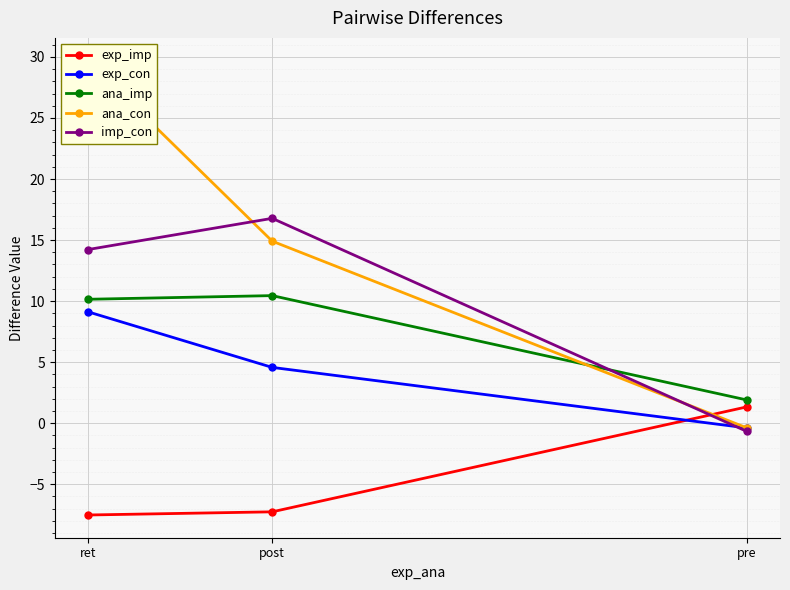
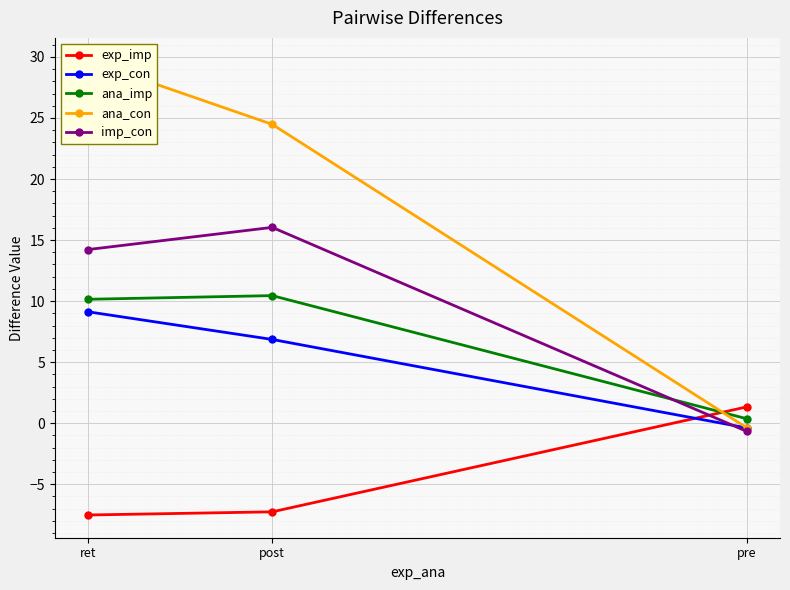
exp_con, post: 4.6 -> 6.9
ana_con, post: 14.9 -> 24.5
imp_con, post: 16.8 -> 16.0
ana_imp, pre: 1.9 -> 0.4
